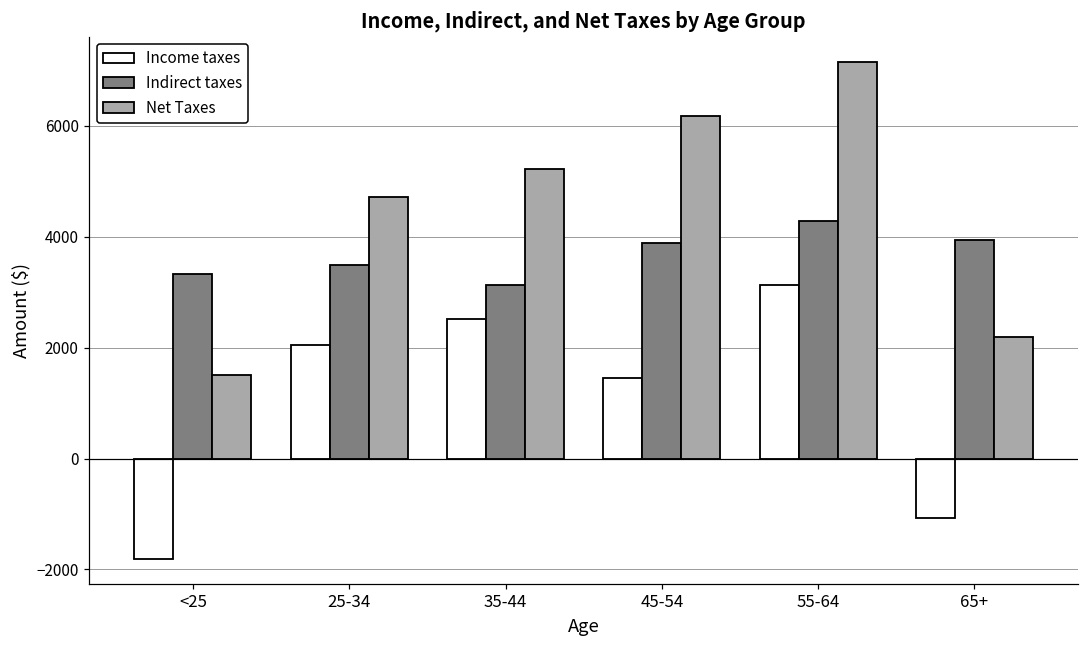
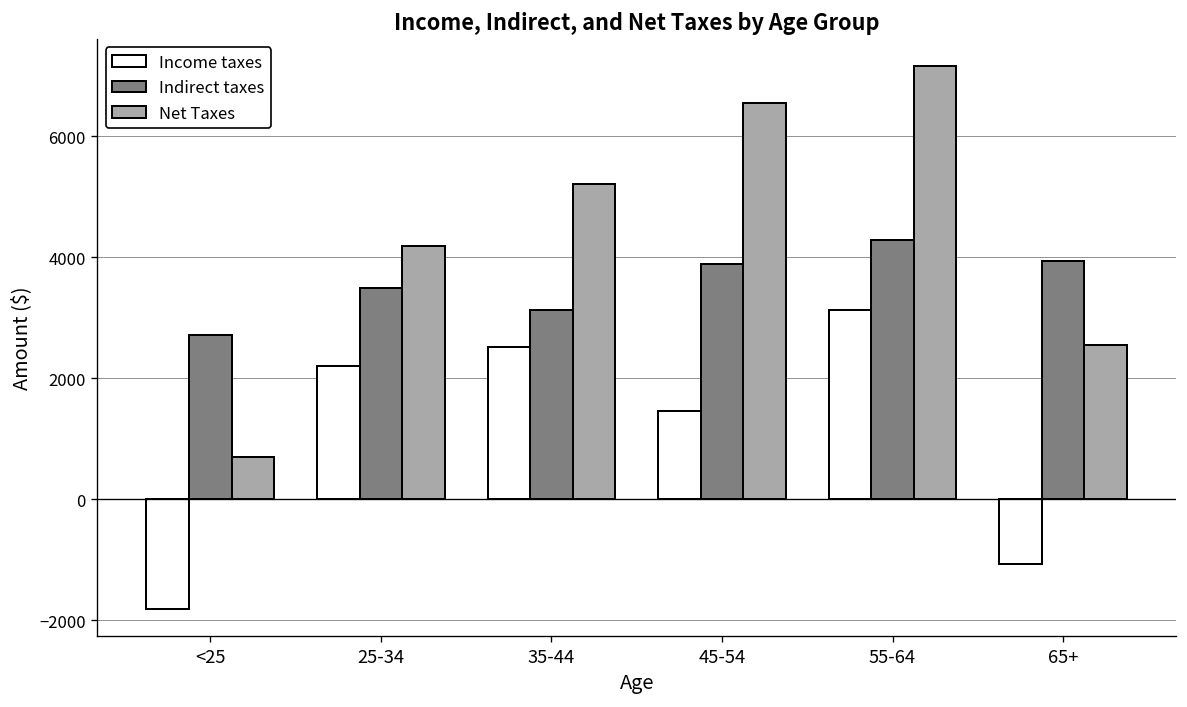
Indirect taxes, <25: 3300 -> 2700
Net Taxes, <25: 1500 -> 700
Income taxes, 25-34: 2000 -> 2200
Net Taxes, 25-34: 4700 -> 4200
Net Taxes, 45-54: 6200 -> 6600
Net Taxes, 65+: 2200 -> 2600
